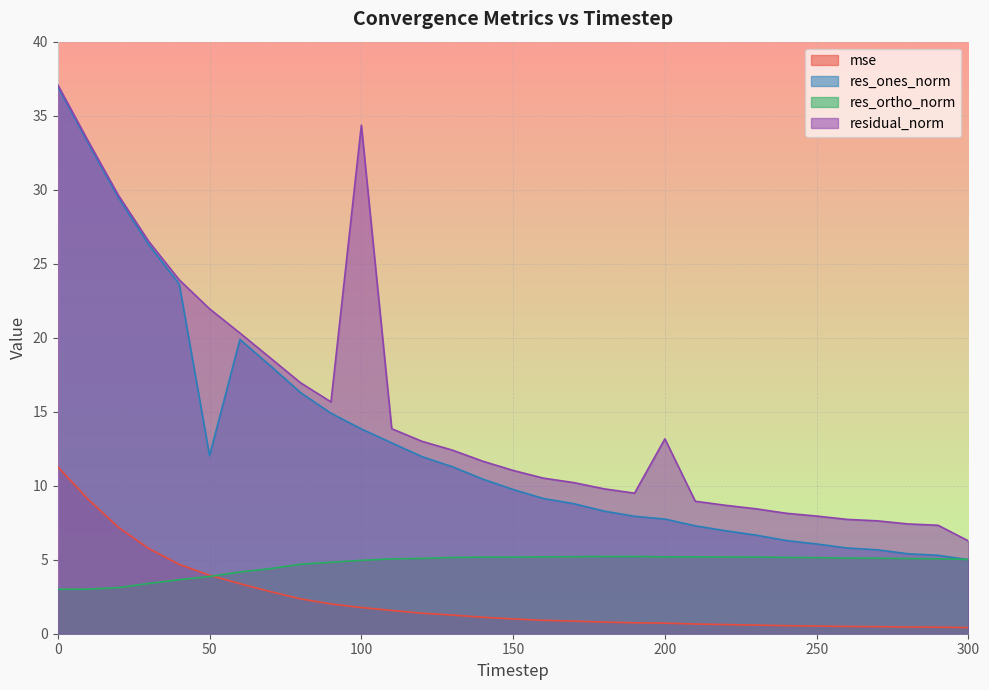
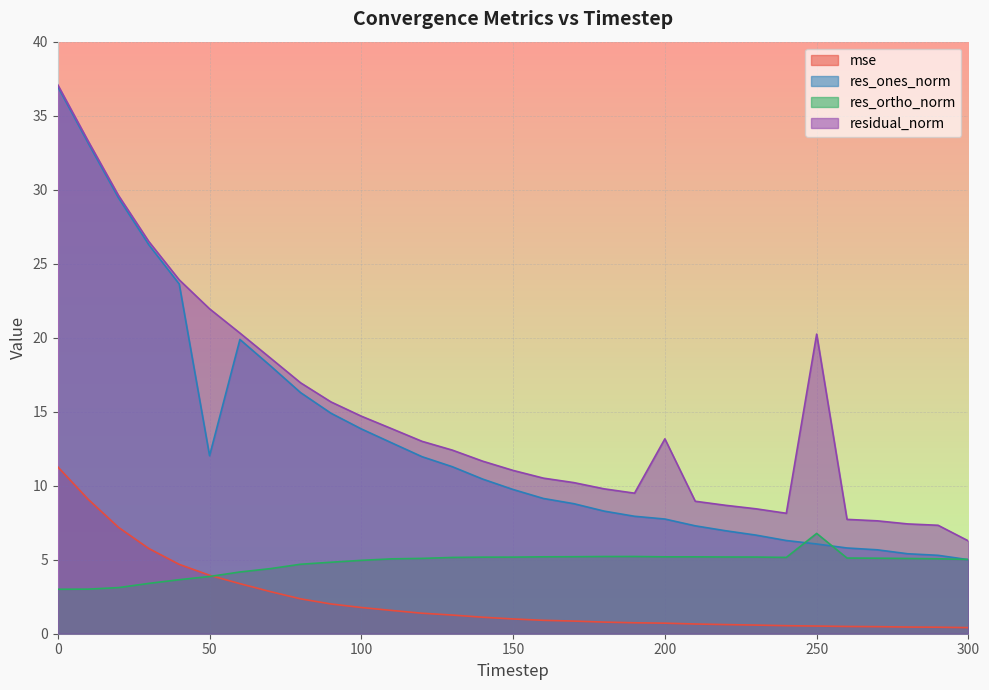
residual_norm, 100: 34.4 -> 14.7
res_ortho_norm, 250: 5.1 -> 6.8
residual_norm, 250: 7.9 -> 20.2
